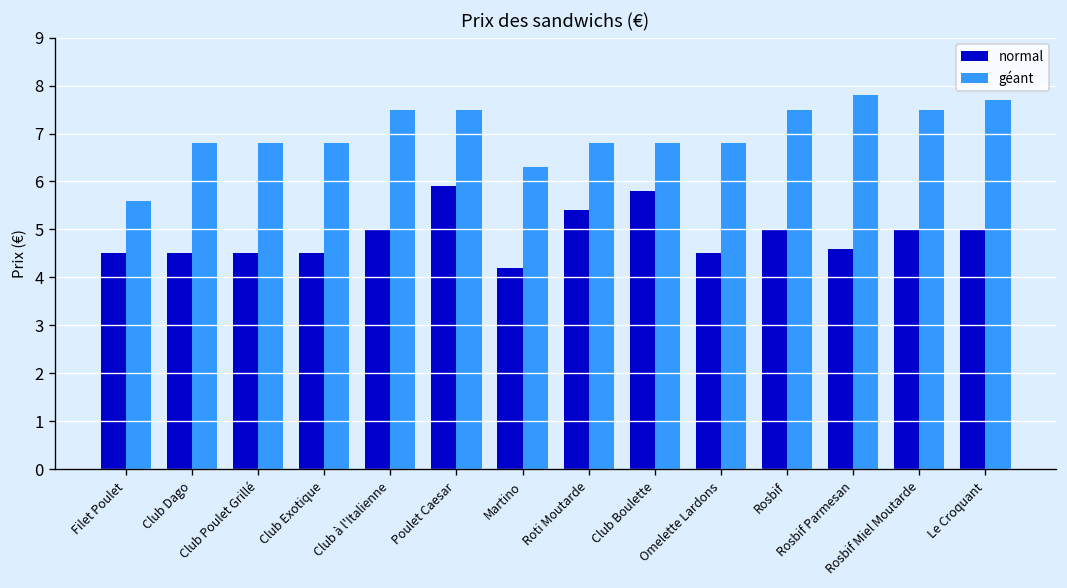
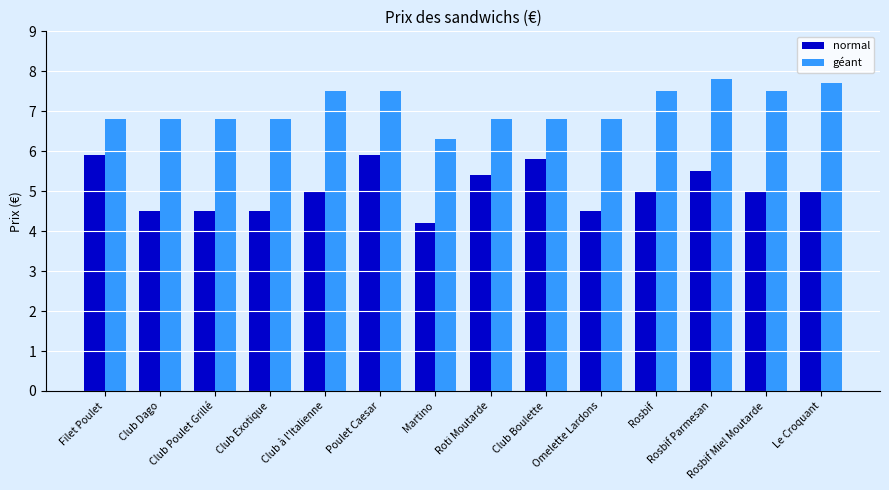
normal, Filet Poulet: 4.5 -> 5.9
géant, Filet Poulet: 5.6 -> 6.8
normal, Rosbif Parmesan: 4.6 -> 5.5
